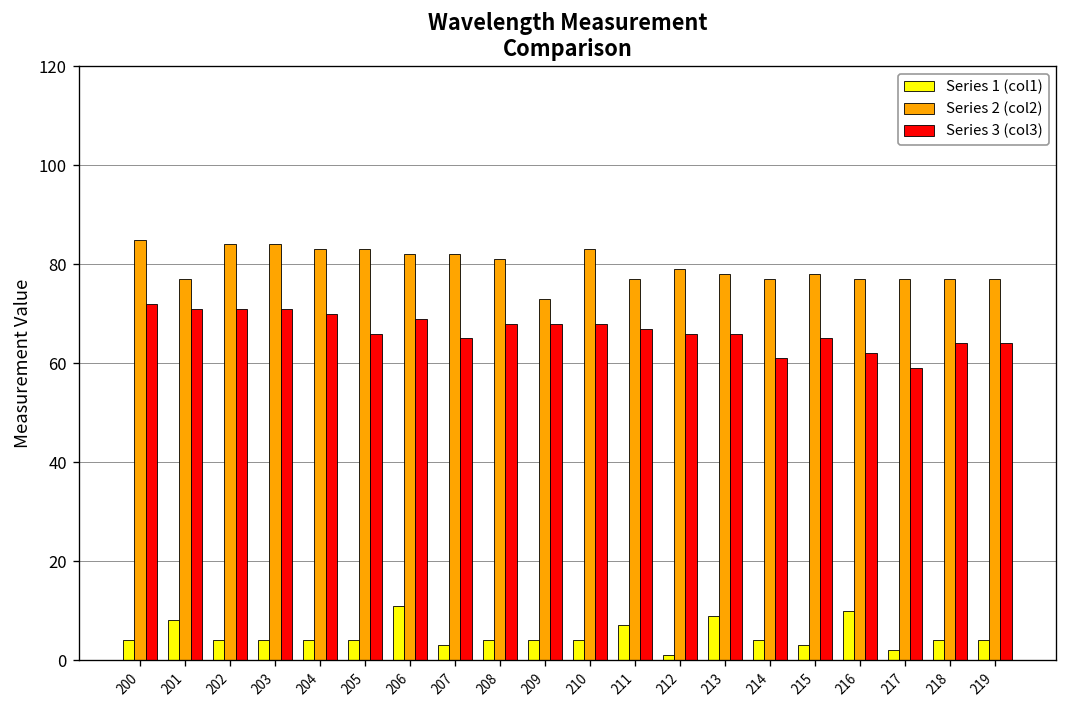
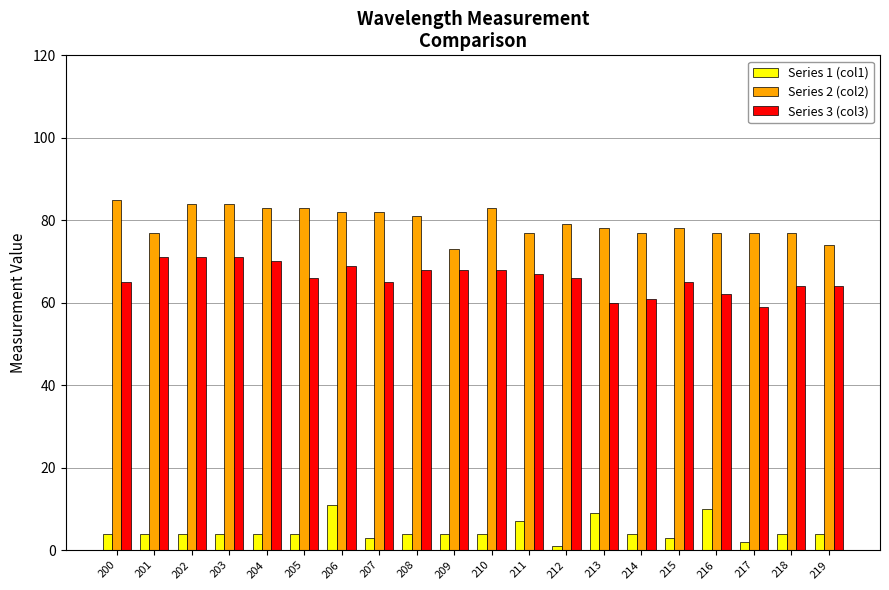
Series 3 (col3), 200: 72 -> 65
Series 1 (col1), 201: 8 -> 4
Series 3 (col3), 213: 66 -> 60
Series 2 (col2), 219: 77 -> 74
